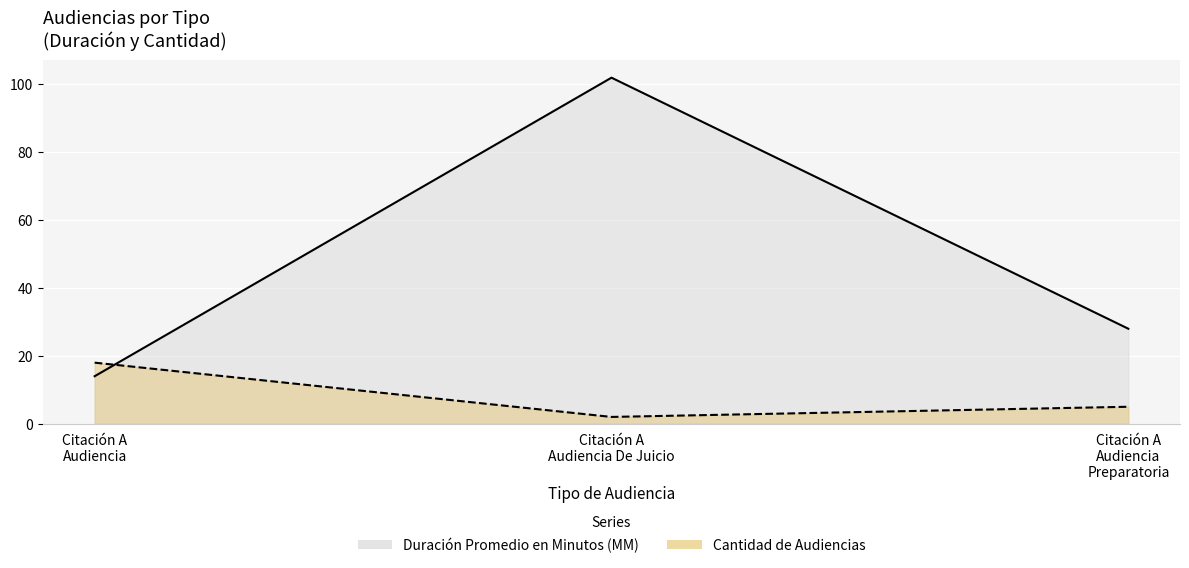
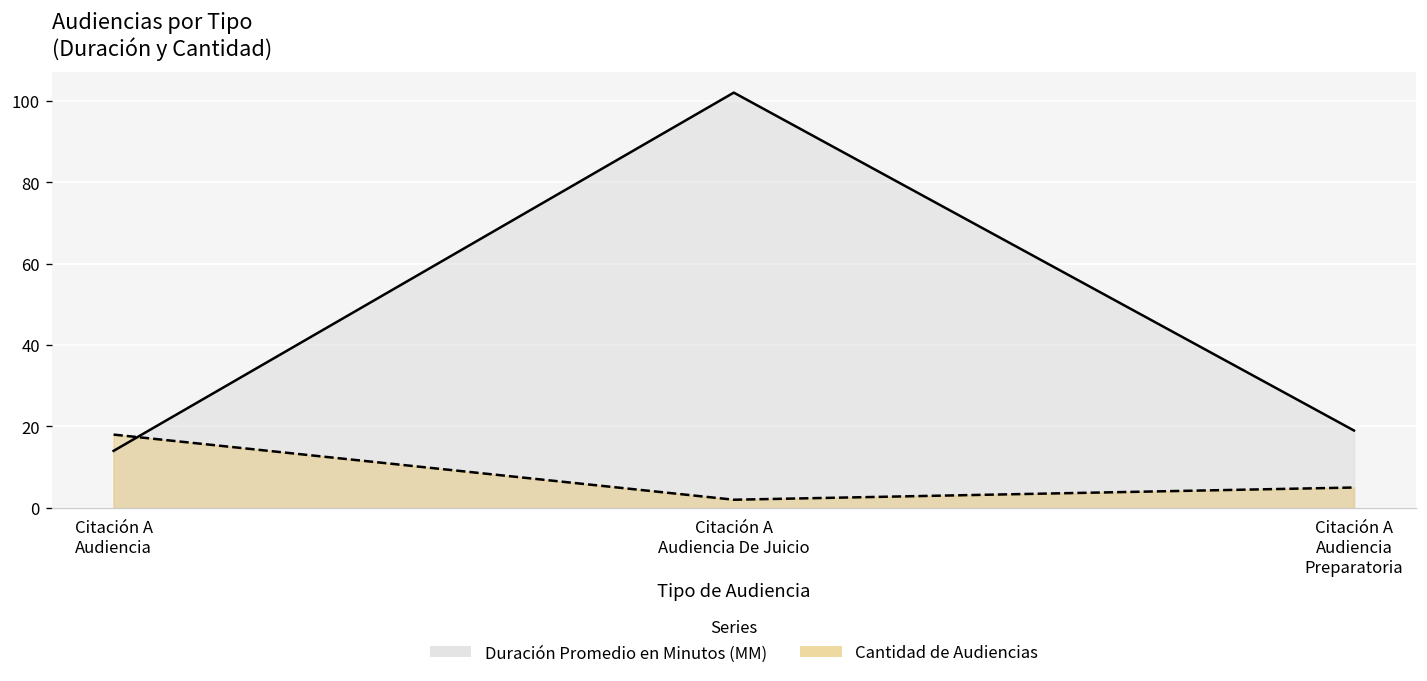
Duración Promedio en Minutos (MM), Citación A Audiencia Preparatoria: 28 -> 19
